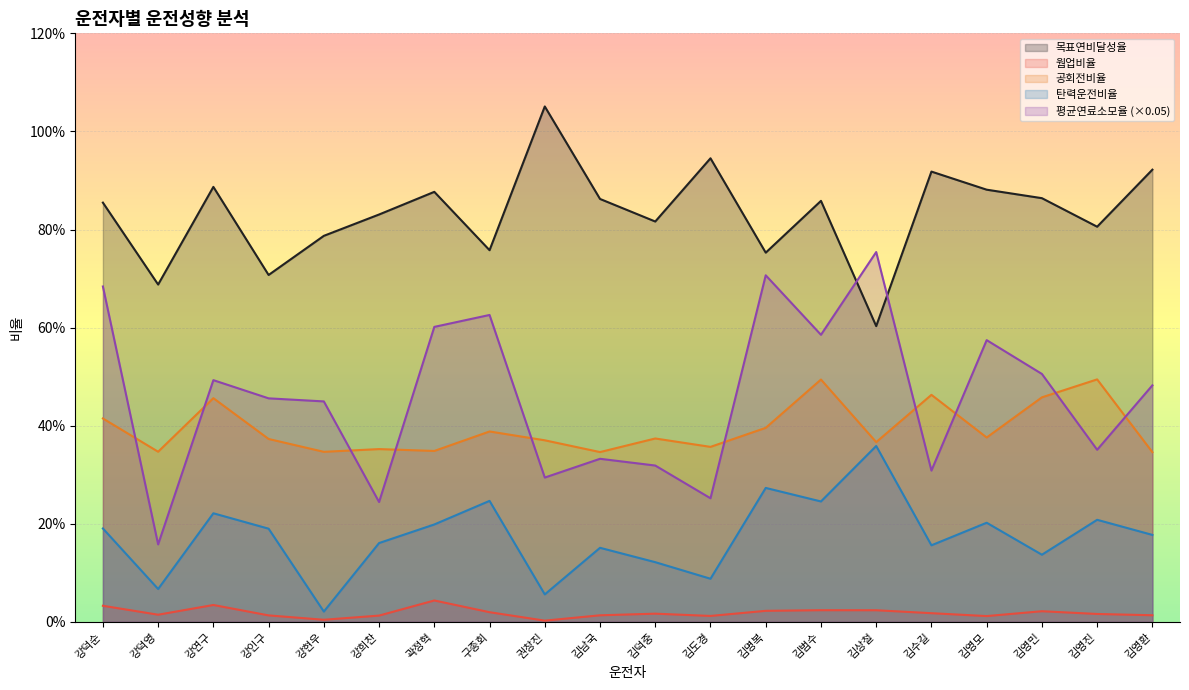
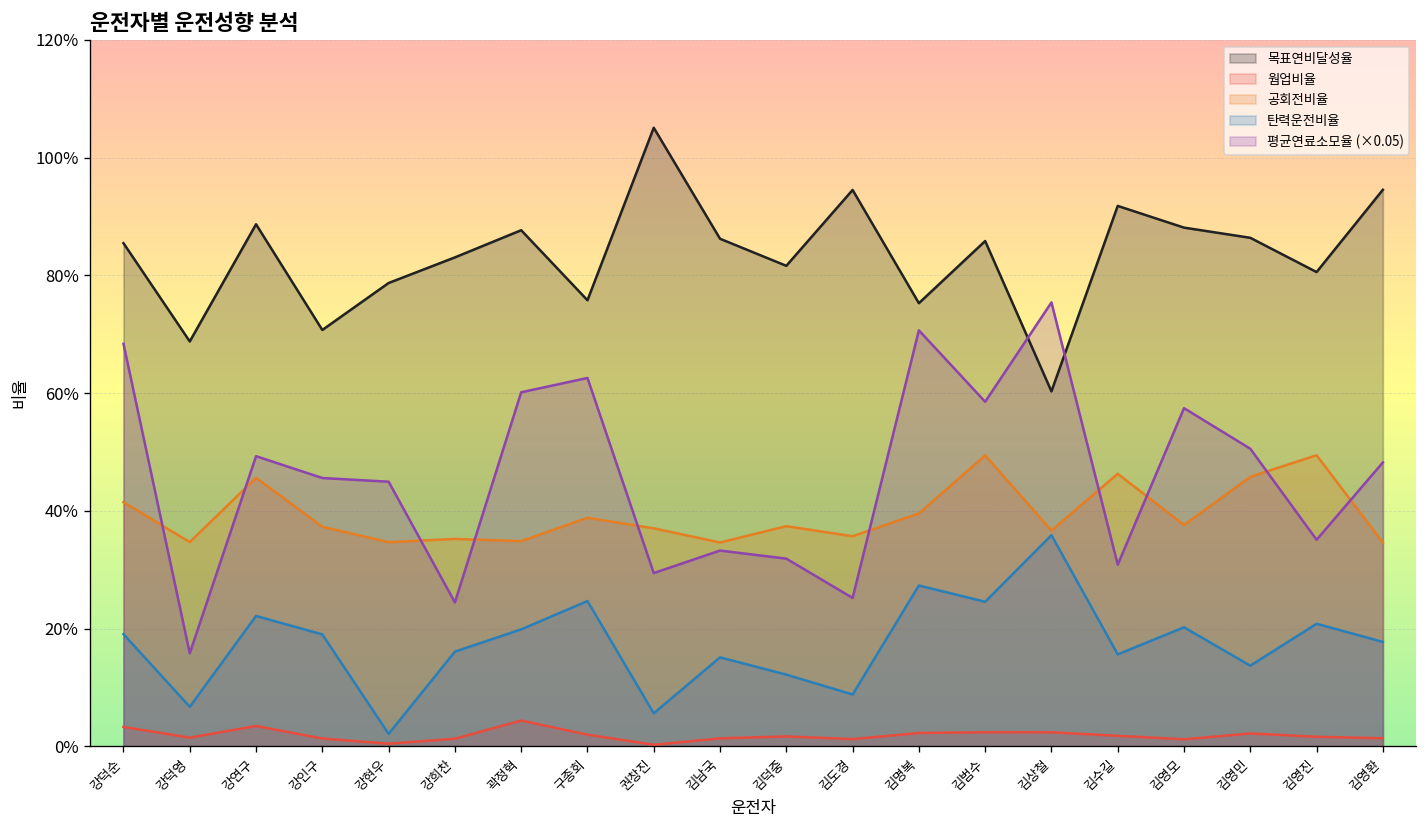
목표연비달성율, 김영환: 92% -> 95%
